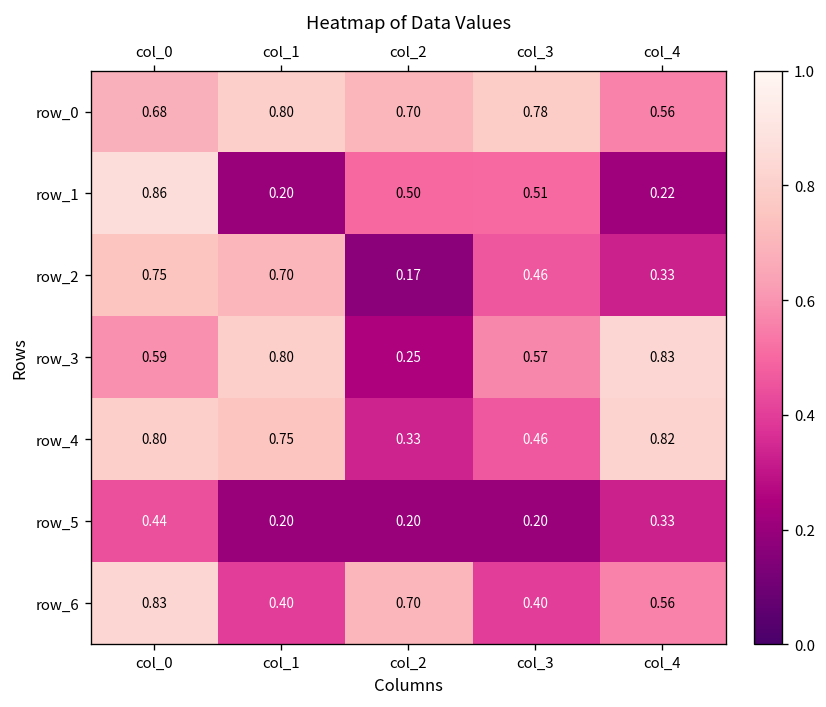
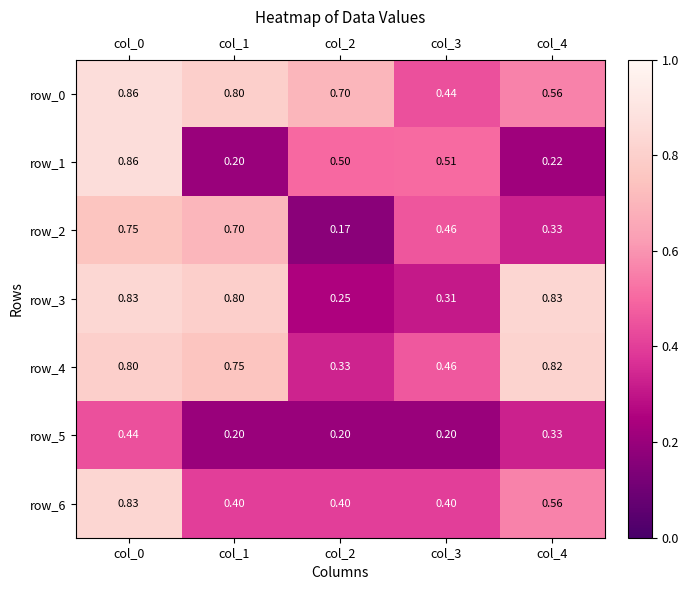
row_0, col_0: 0.68 -> 0.86
row_0, col_3: 0.78 -> 0.44
row_3, col_0: 0.59 -> 0.83
row_3, col_3: 0.57 -> 0.31
row_6, col_2: 0.70 -> 0.40
